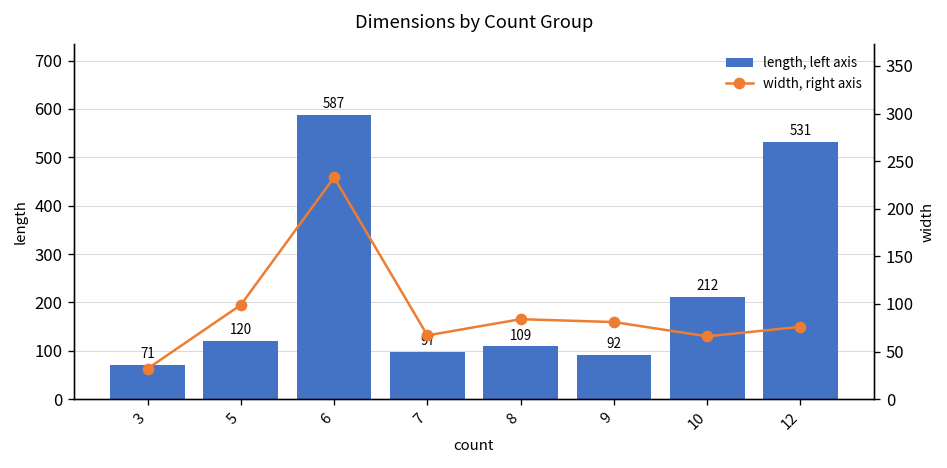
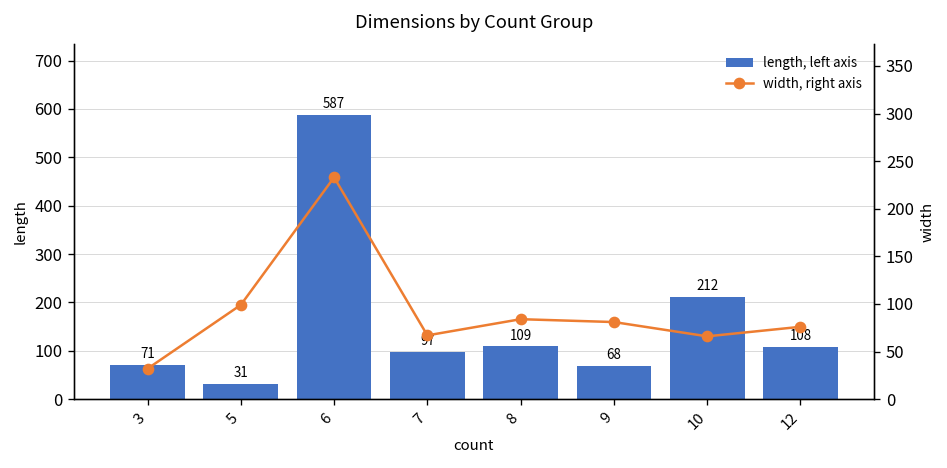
length, left axis, 5: 120 -> 31
length, left axis, 9: 92 -> 68
length, left axis, 12: 531 -> 108
